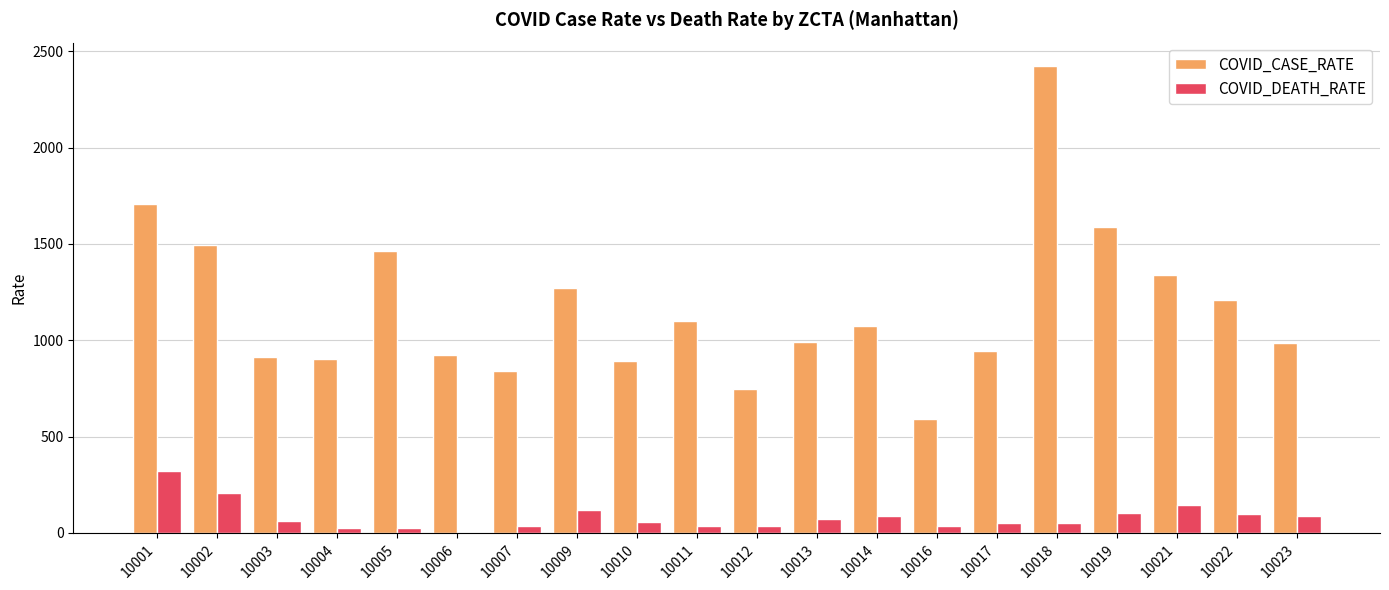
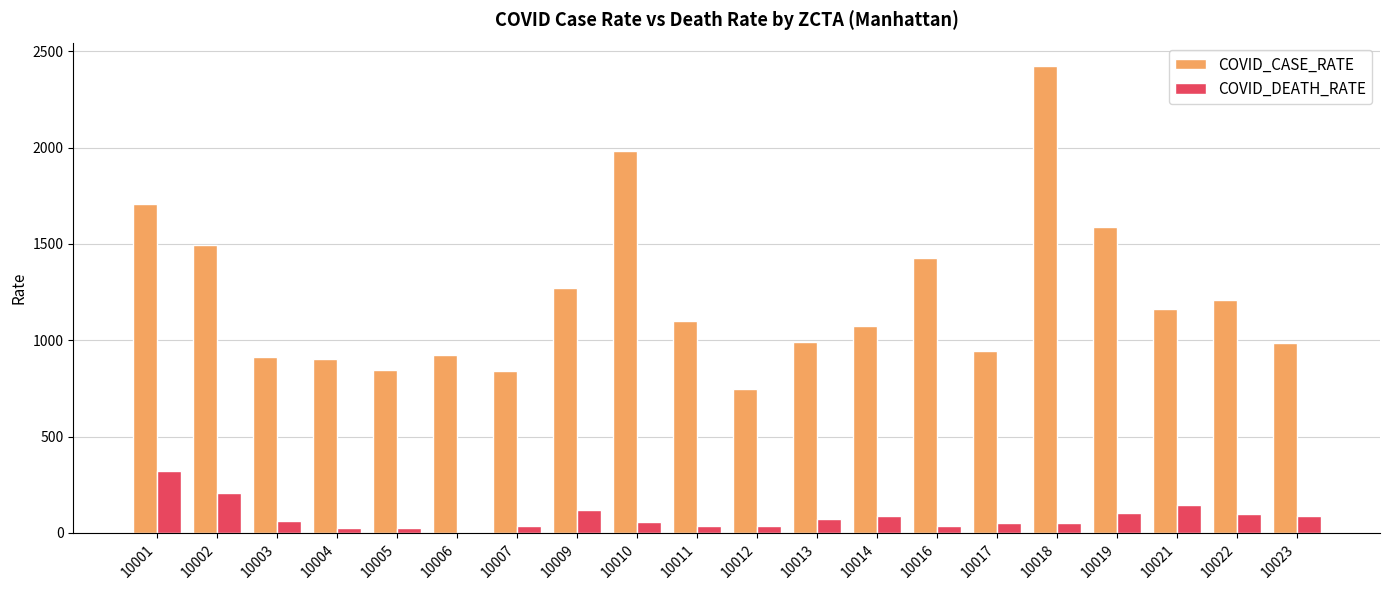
COVID_CASE_RATE, 10005: 1460 -> 850
COVID_CASE_RATE, 10010: 890 -> 1980
COVID_CASE_RATE, 10016: 590 -> 1430
COVID_CASE_RATE, 10021: 1340 -> 1160
